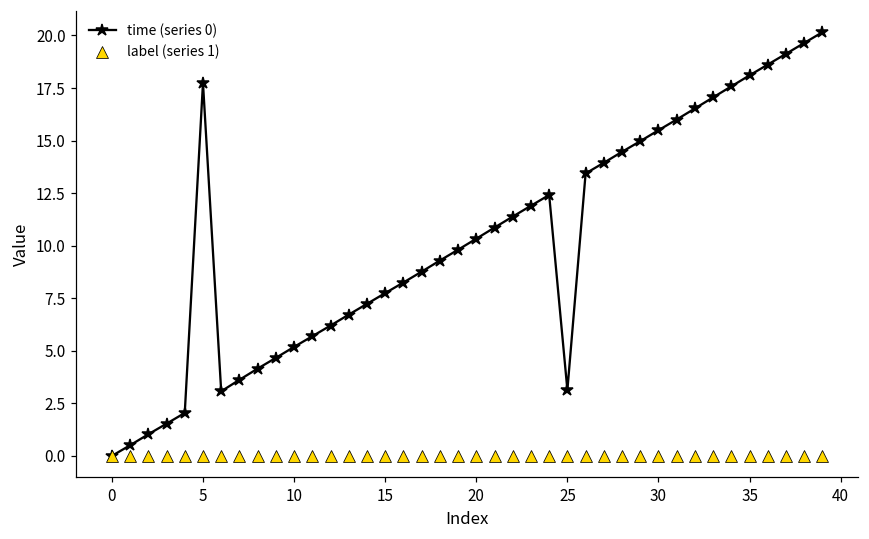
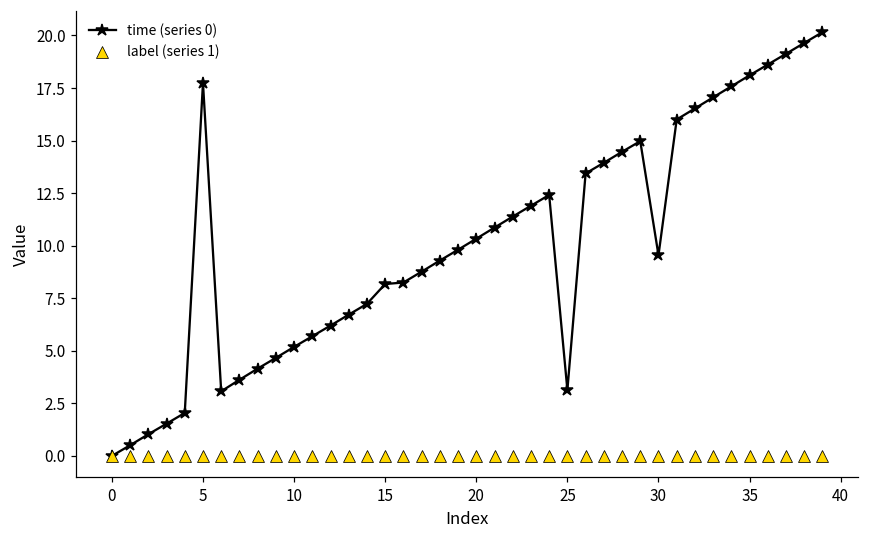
time (series 0), 15: 7.7 -> 8.2
time (series 0), 30: 15.5 -> 9.5
